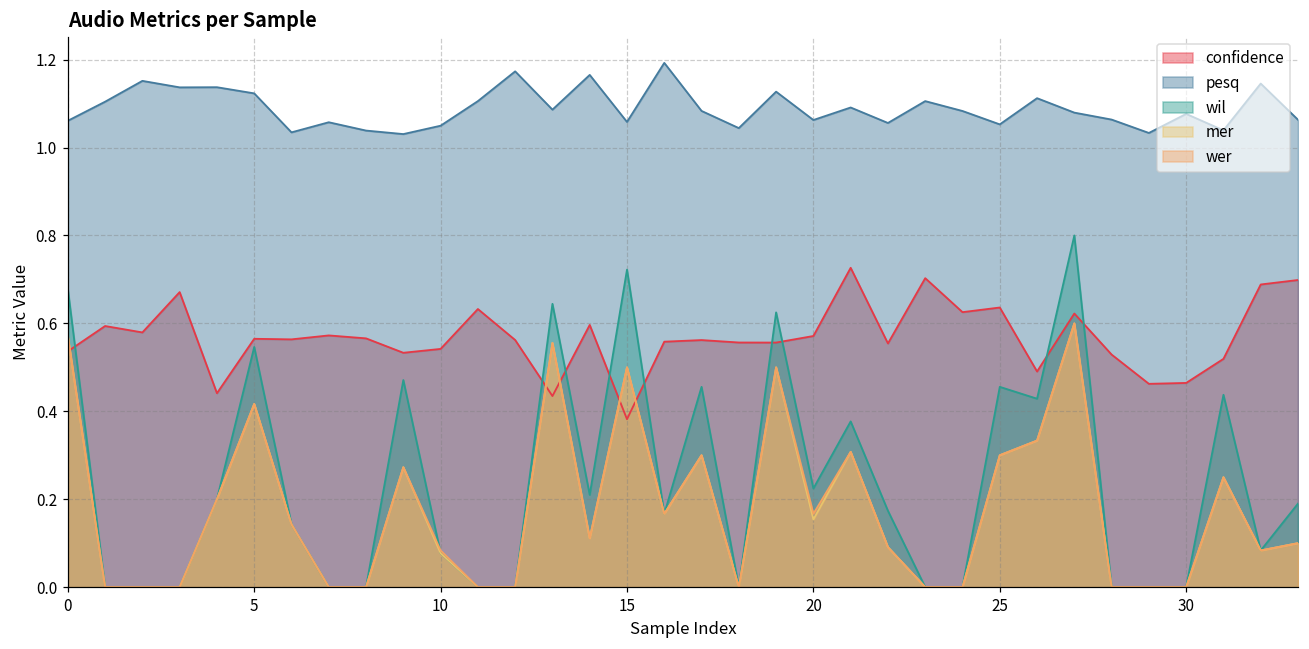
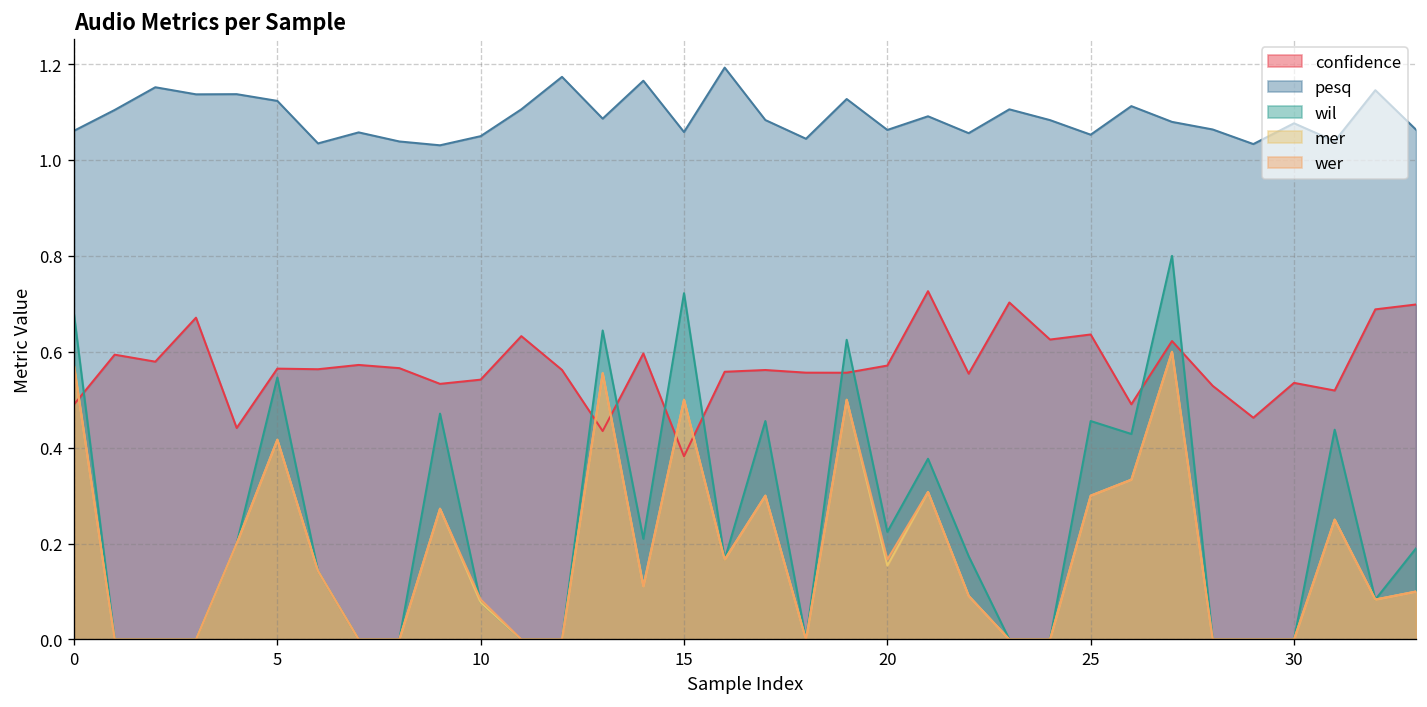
confidence, 0: 0.54 -> 0.49
confidence, 30: 0.46 -> 0.54
